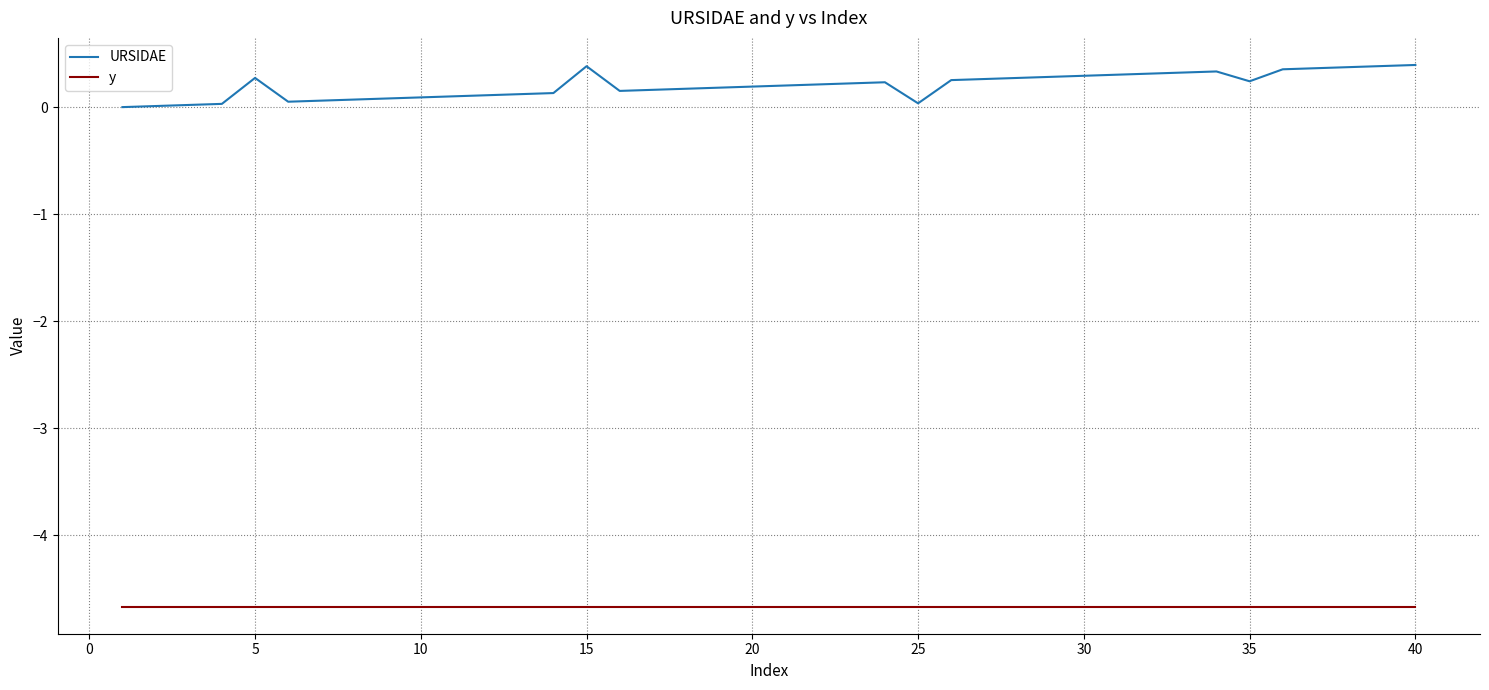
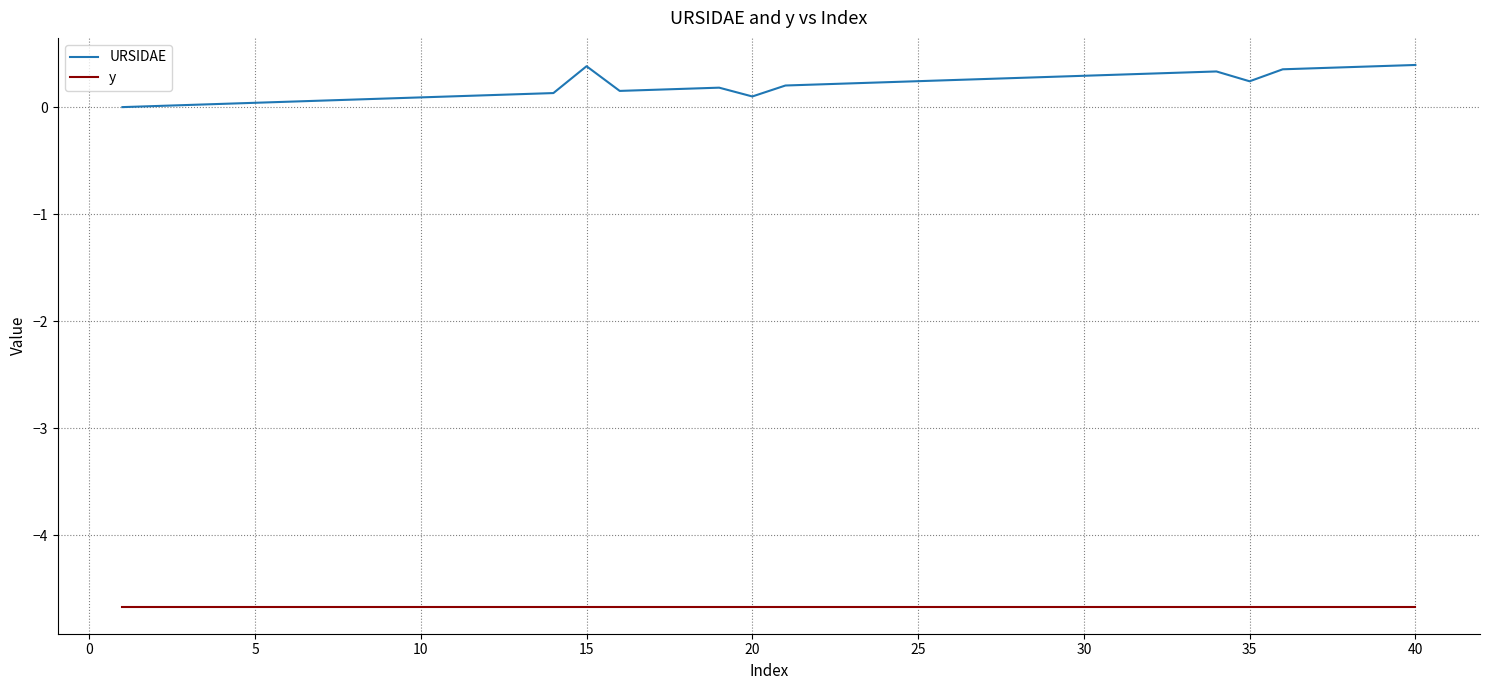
URSIDAE, 5: 0.27 -> 0.04
URSIDAE, 20: 0.19 -> 0.10
URSIDAE, 25: 0.04 -> 0.24
